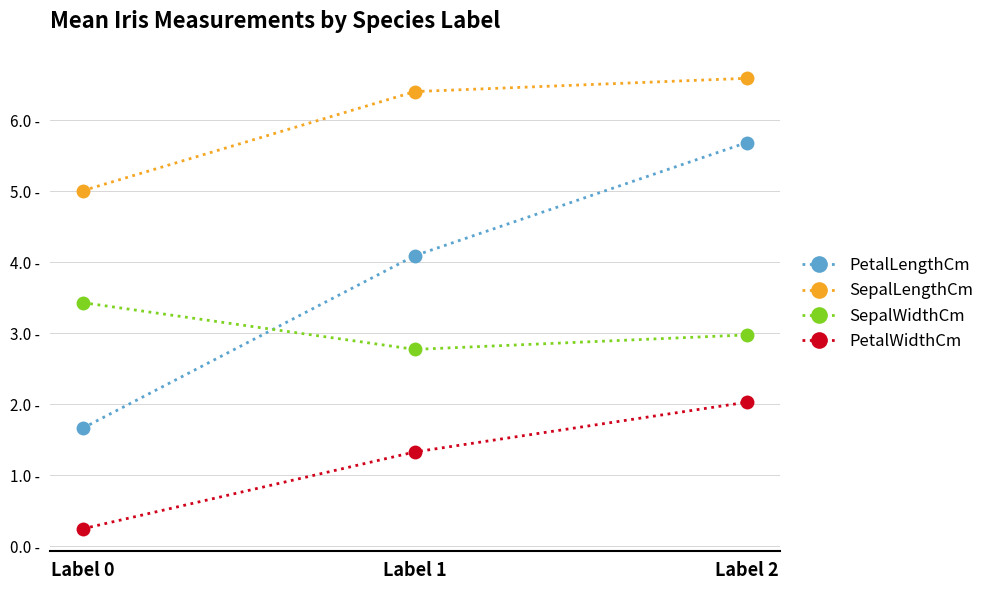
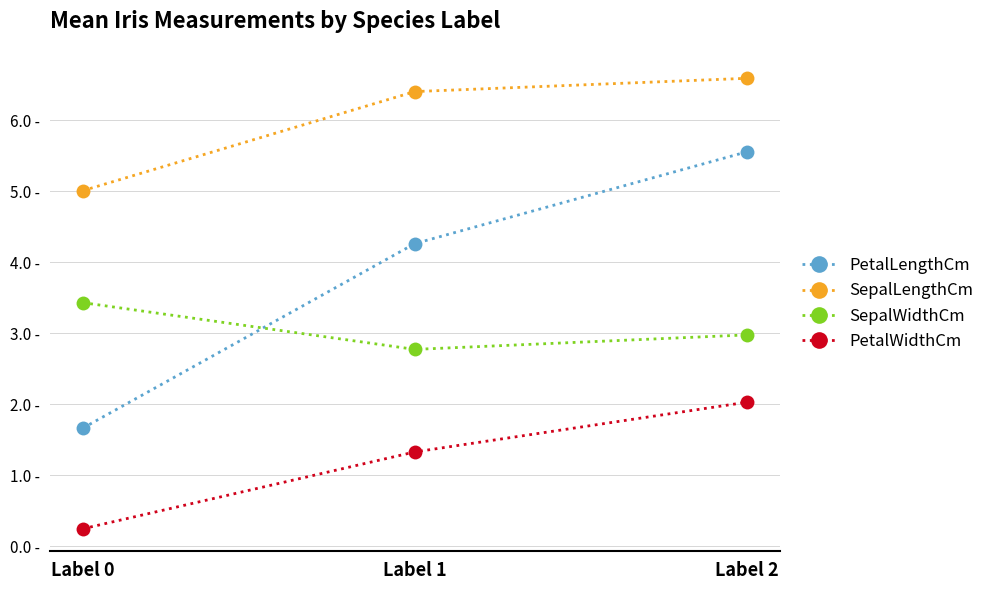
PetalLengthCm, Label 1: 4.1 - -> 4.3 -
PetalLengthCm, Label 2: 5.7 - -> 5.6 -
